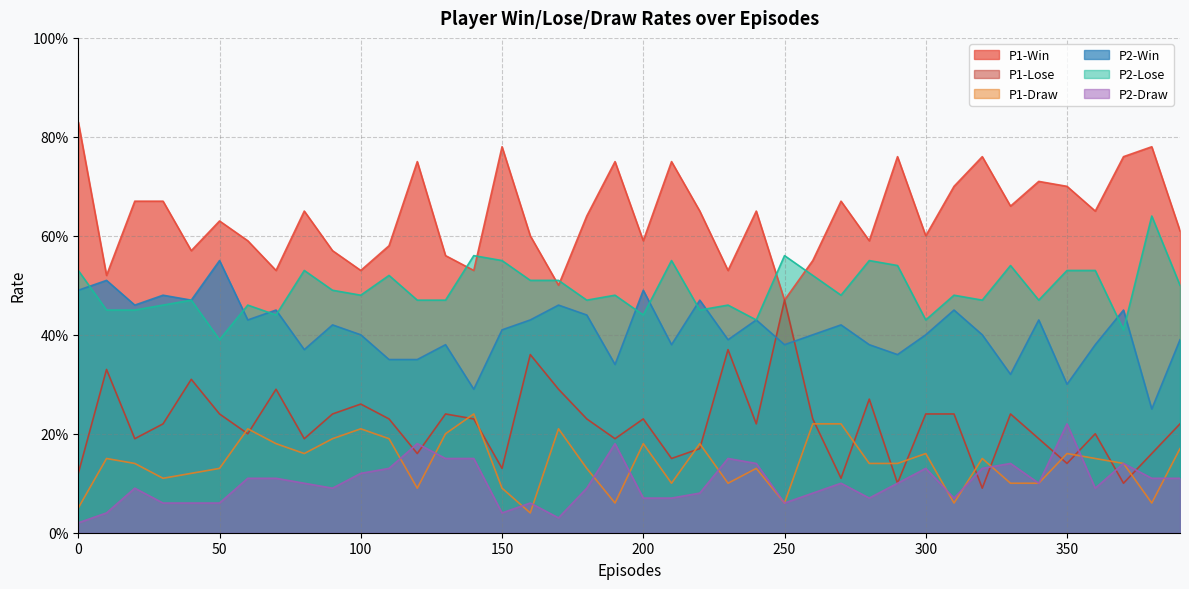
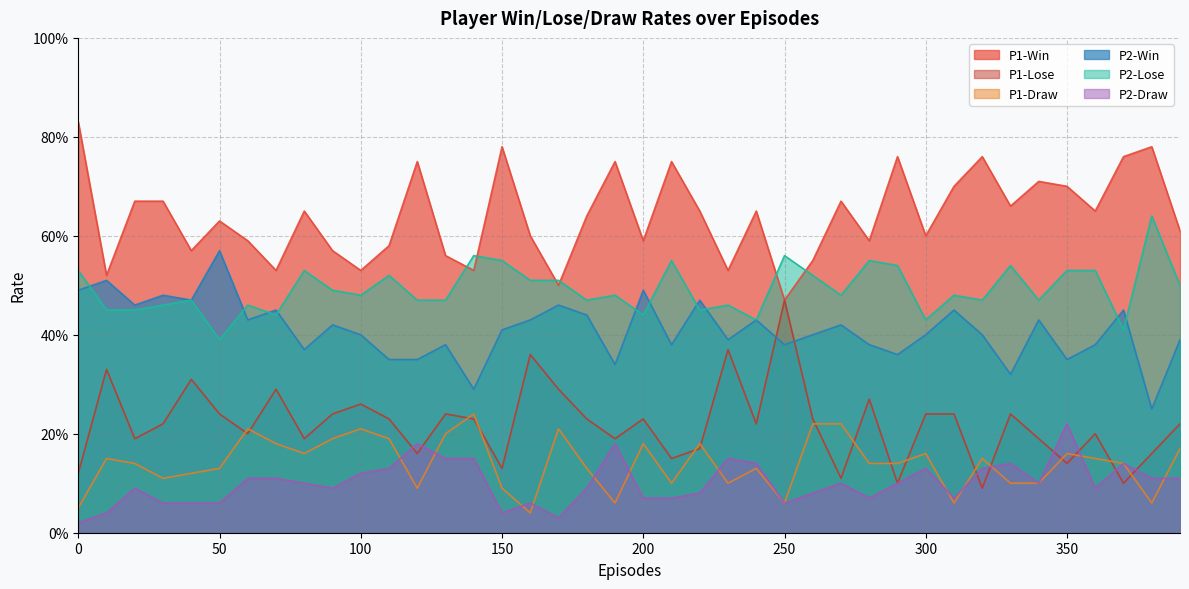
P2-Win, 50: 55% -> 57%
P2-Win, 350: 30% -> 35%
